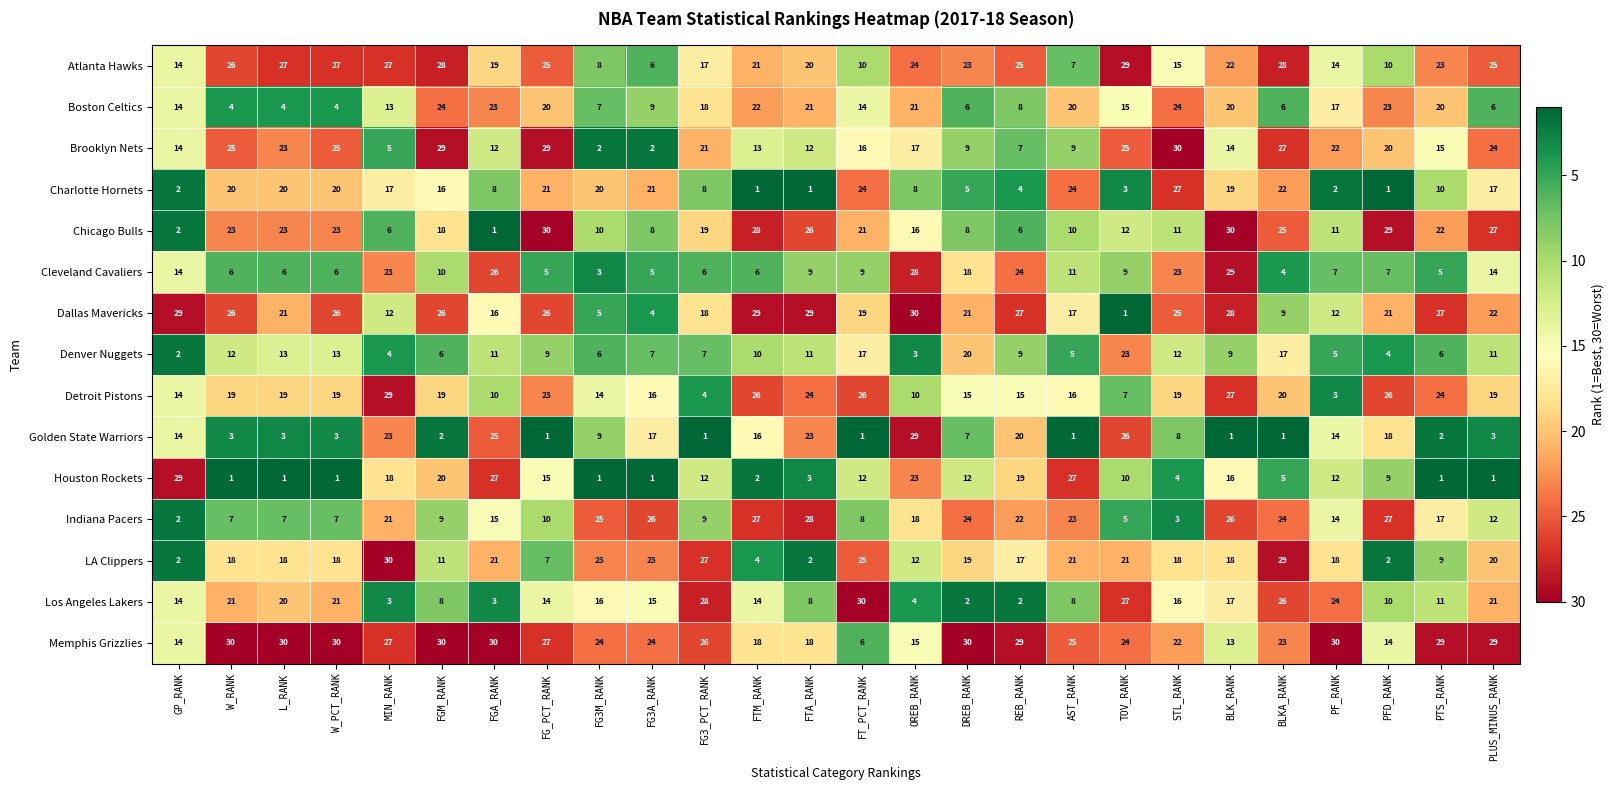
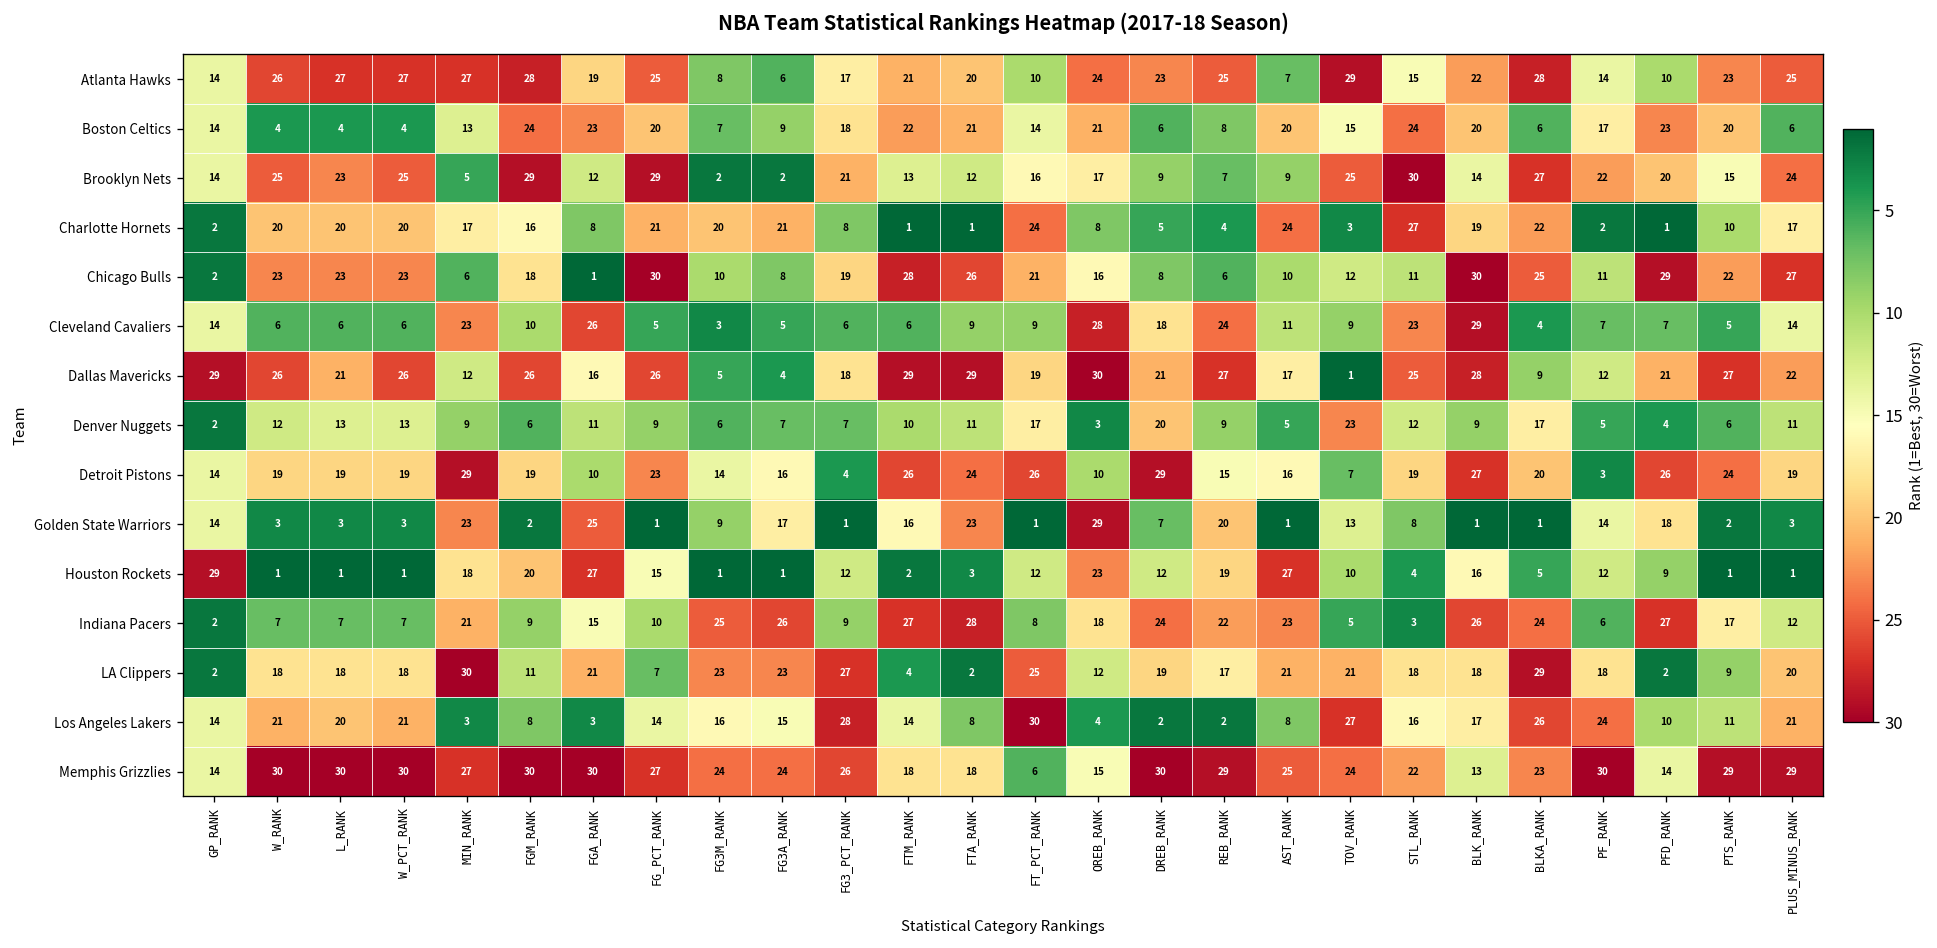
Denver Nuggets, MIN_RANK: 4 -> 9
Detroit Pistons, DREB_RANK: 15 -> 29
Golden State Warriors, TOV_RANK: 26 -> 13
Indiana Pacers, PF_RANK: 14 -> 6
